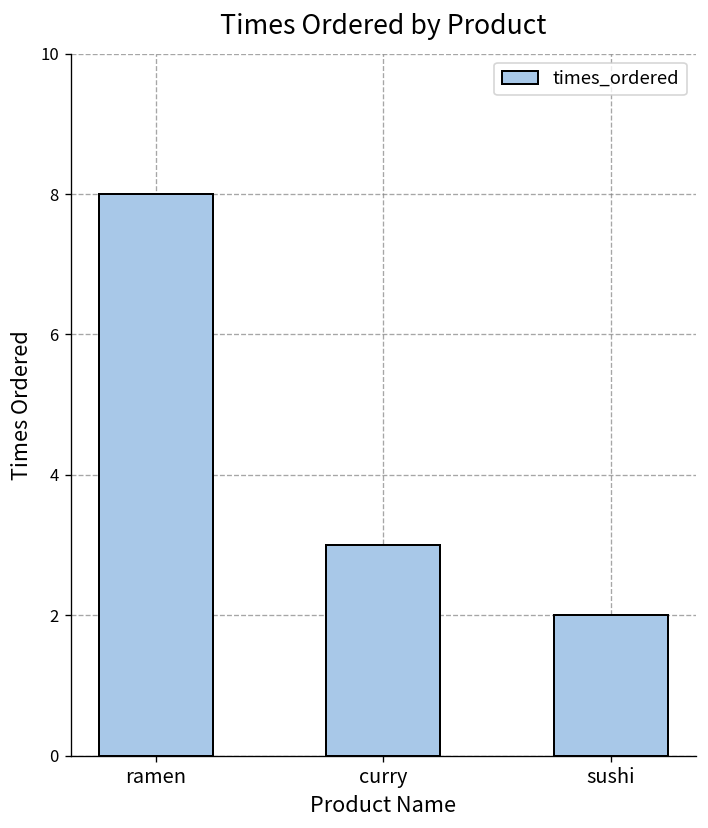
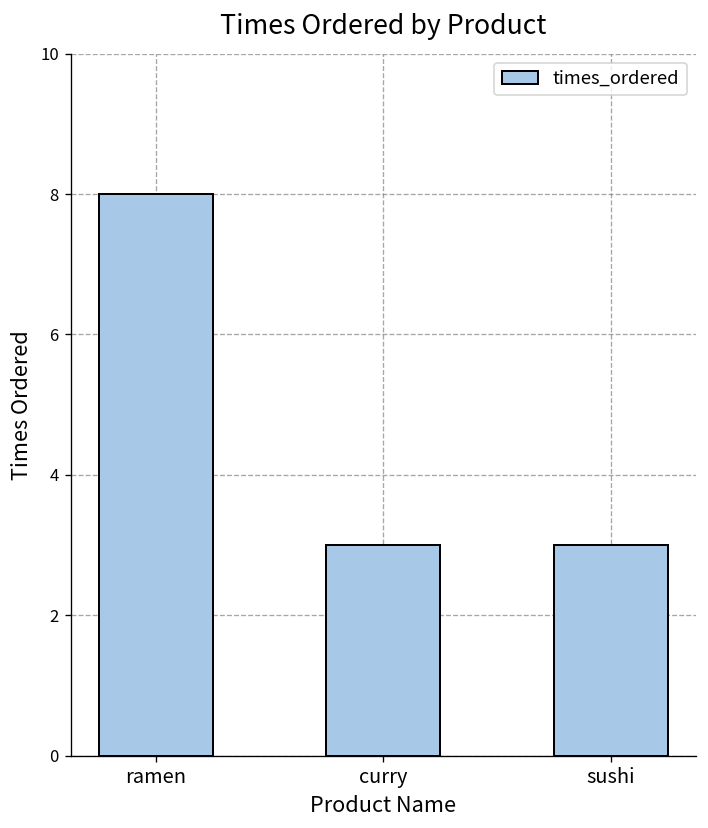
sushi: 2 -> 3
